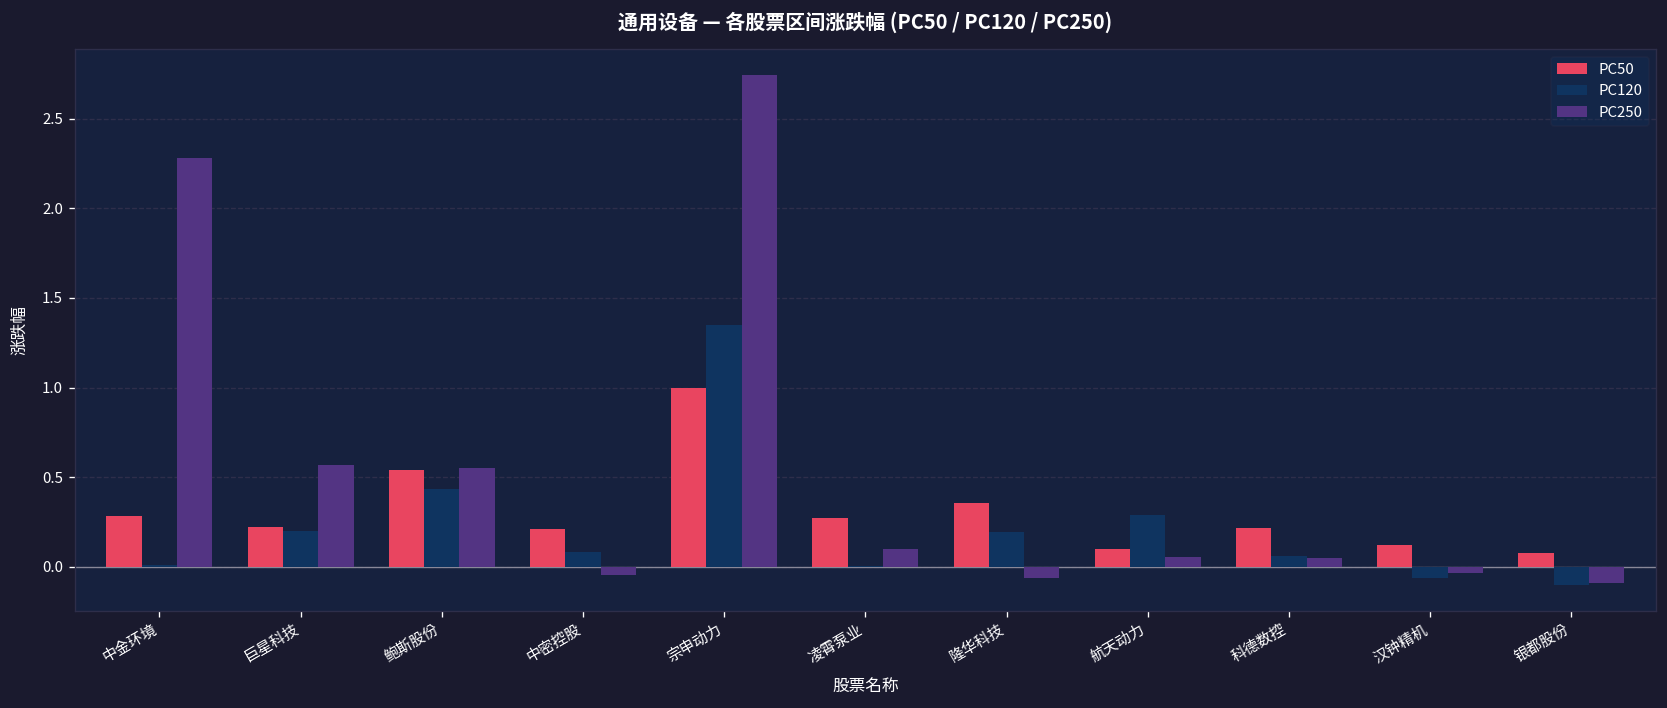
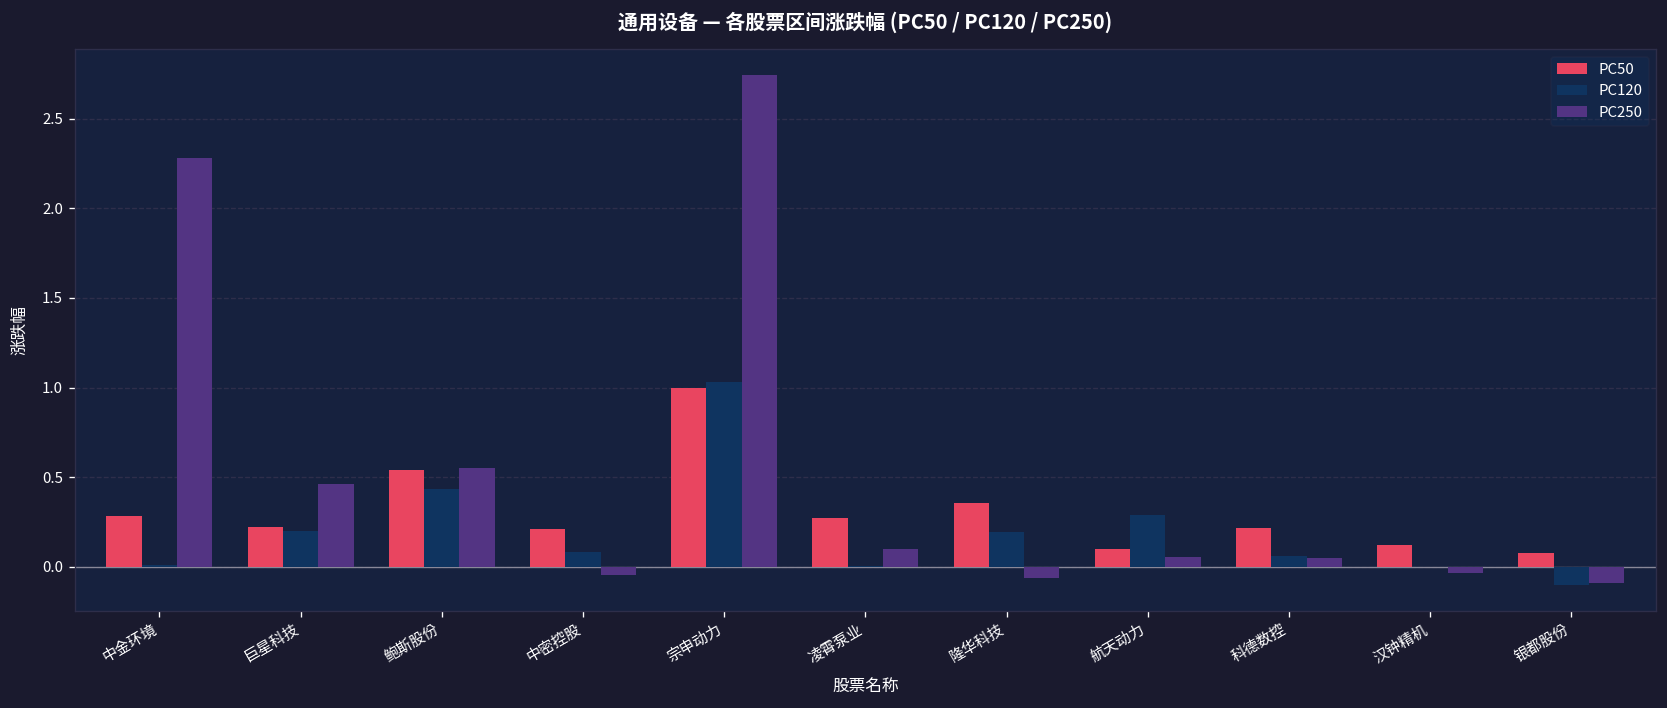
PC250, 巨星科技: 0.57 -> 0.46
PC120, 宗申动力: 1.35 -> 1.03
PC120, 汉钟精机: -0.06 -> 0.00
